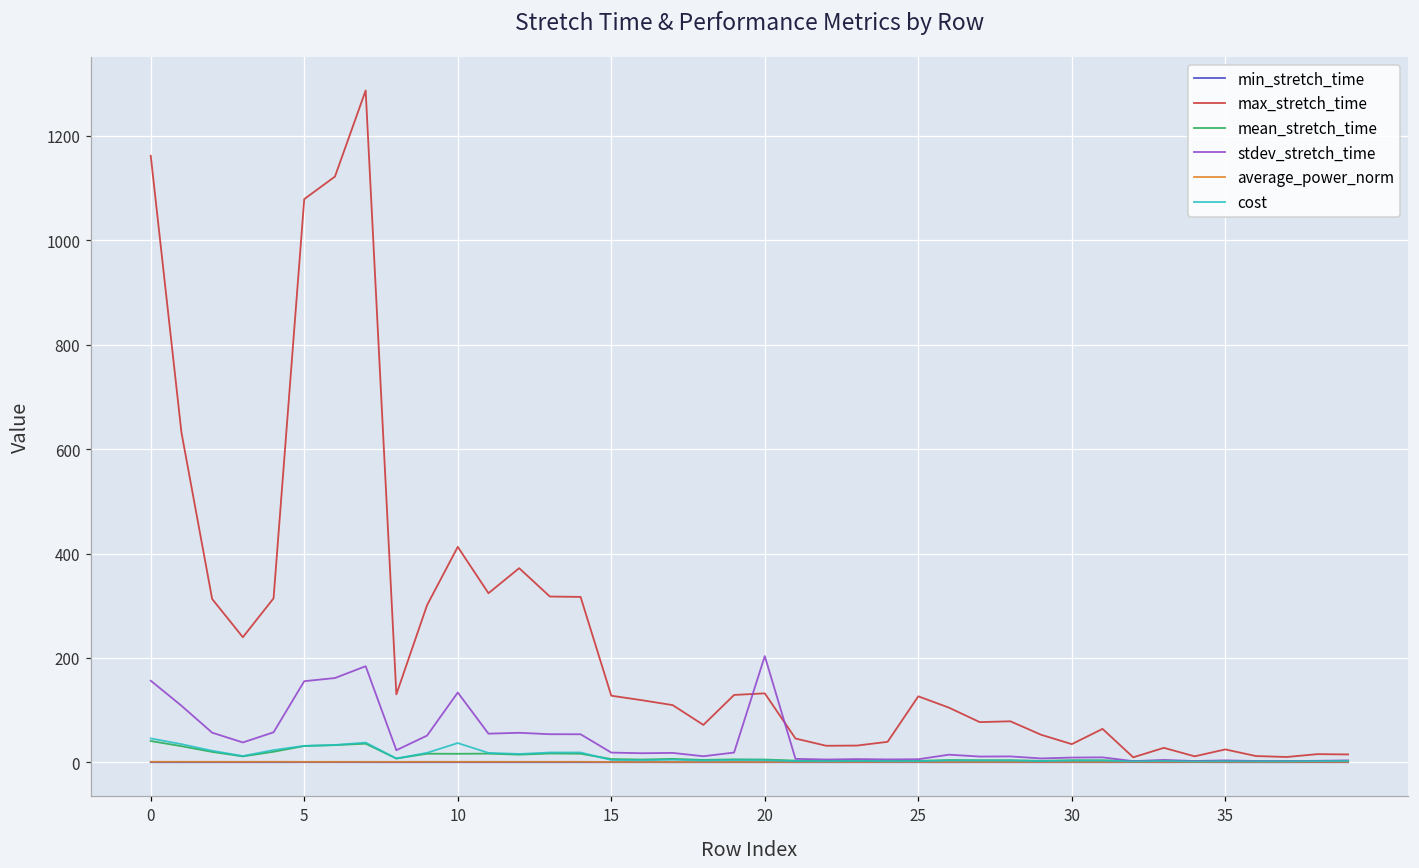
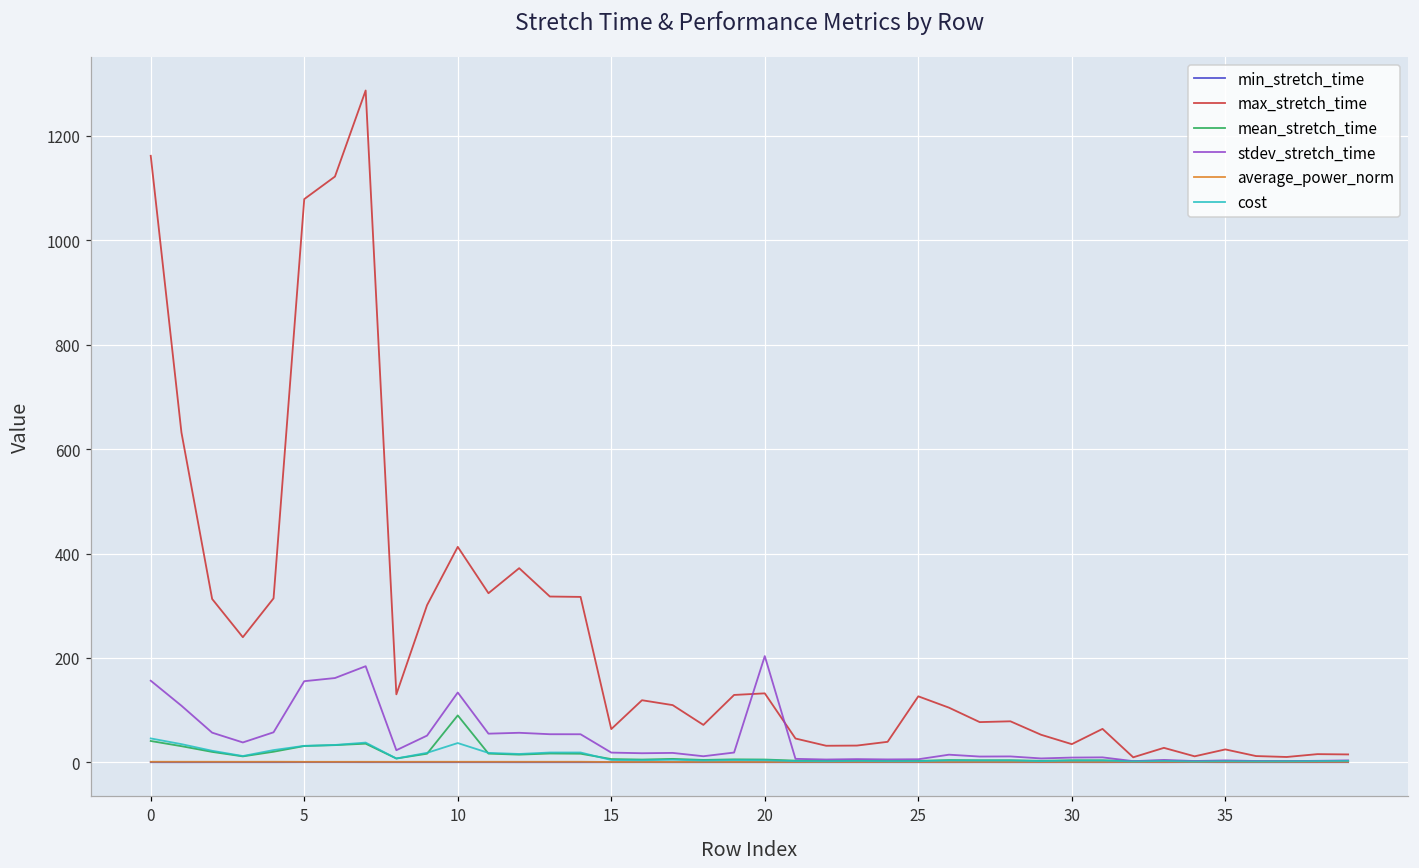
mean_stretch_time, 10: 20 -> 90
max_stretch_time, 15: 130 -> 60
